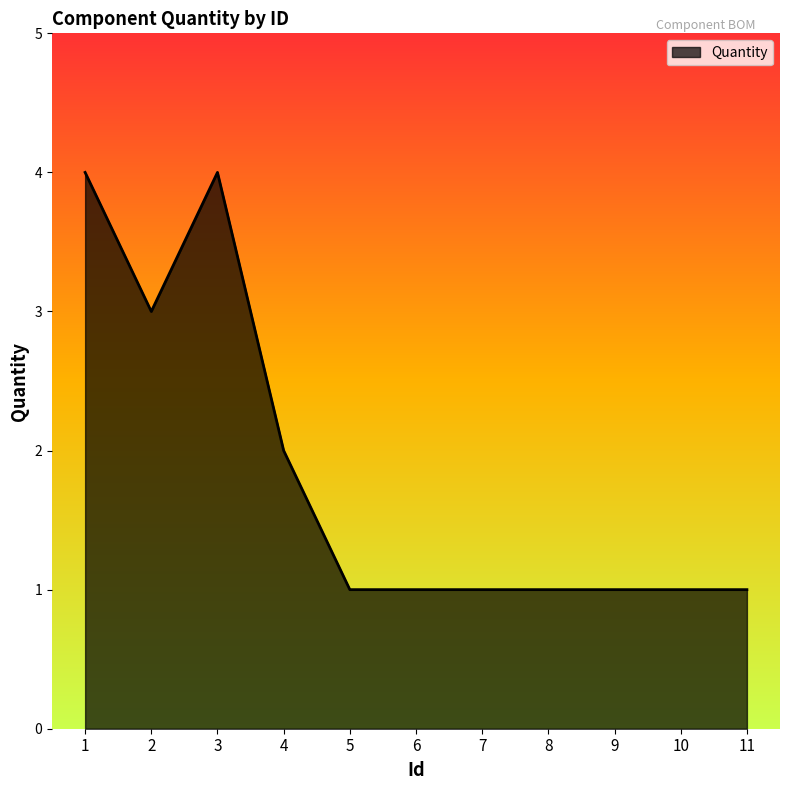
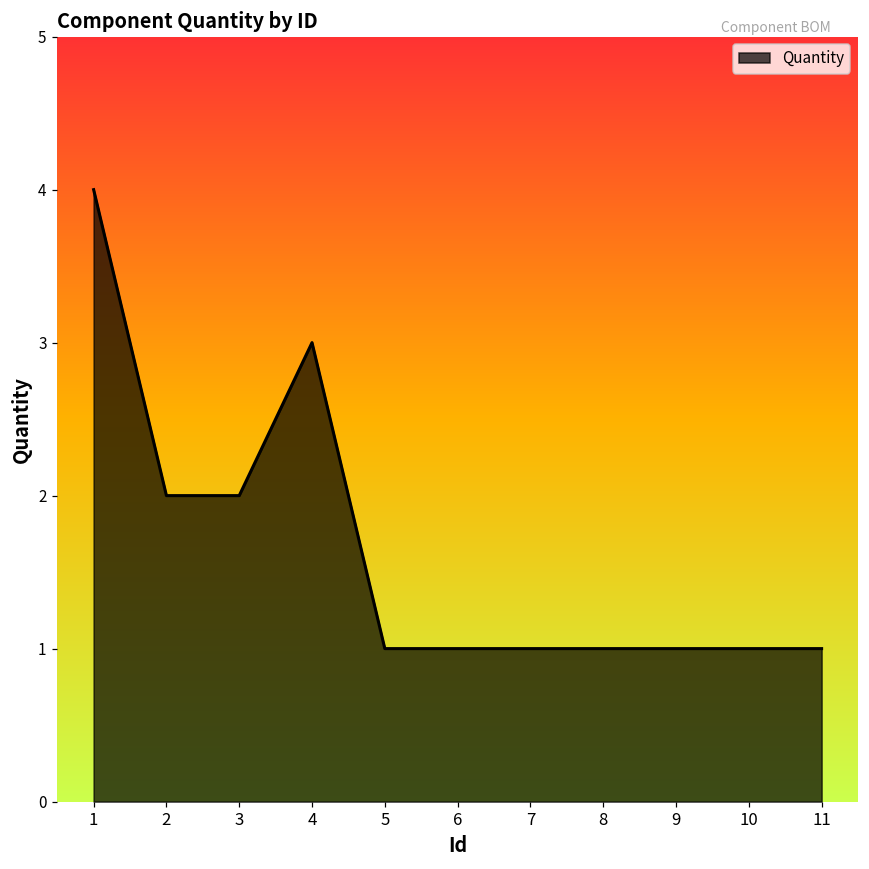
2: 3 -> 2
3: 4 -> 2
4: 2 -> 3
